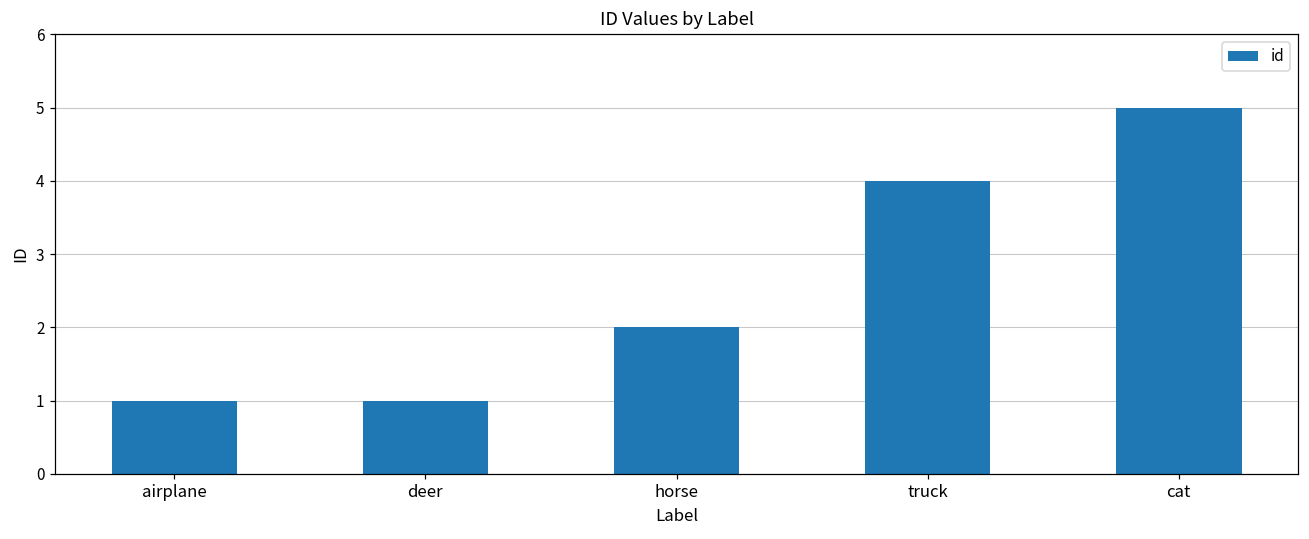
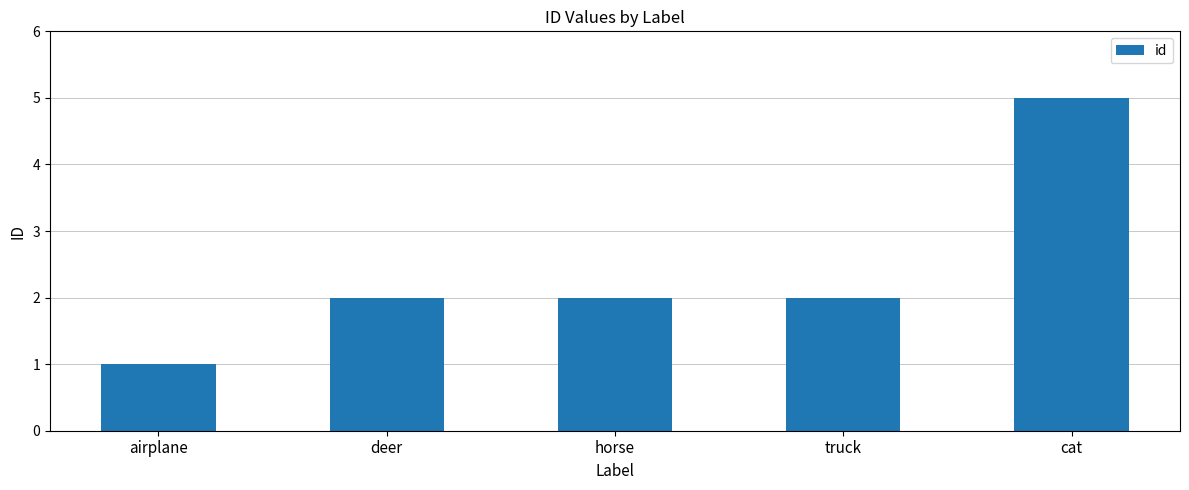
deer: 1 -> 2
truck: 4 -> 2
